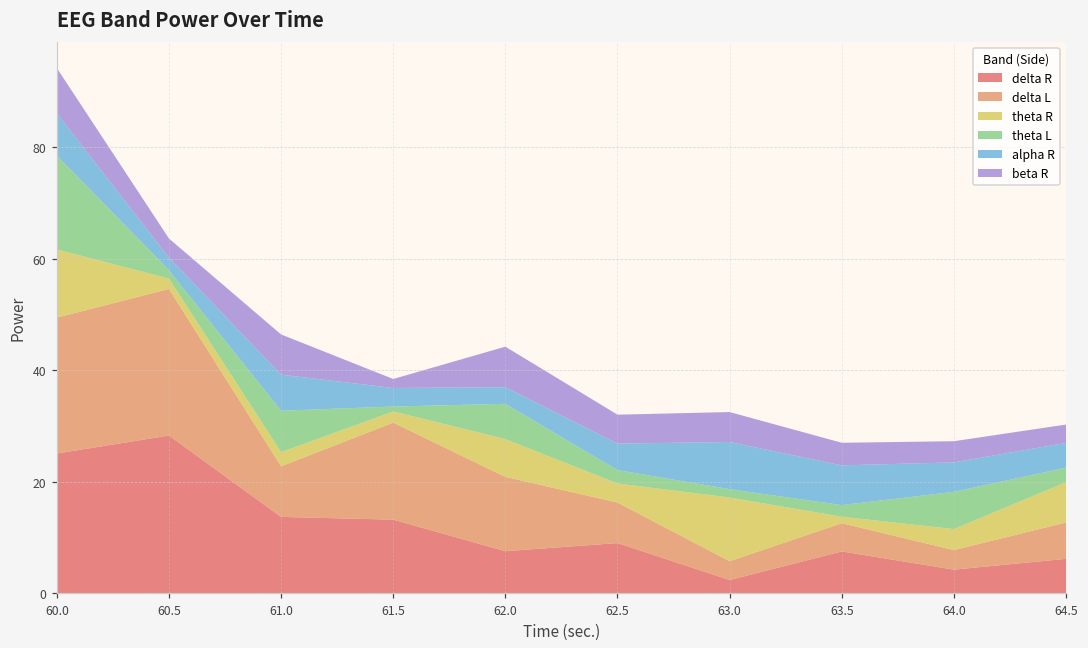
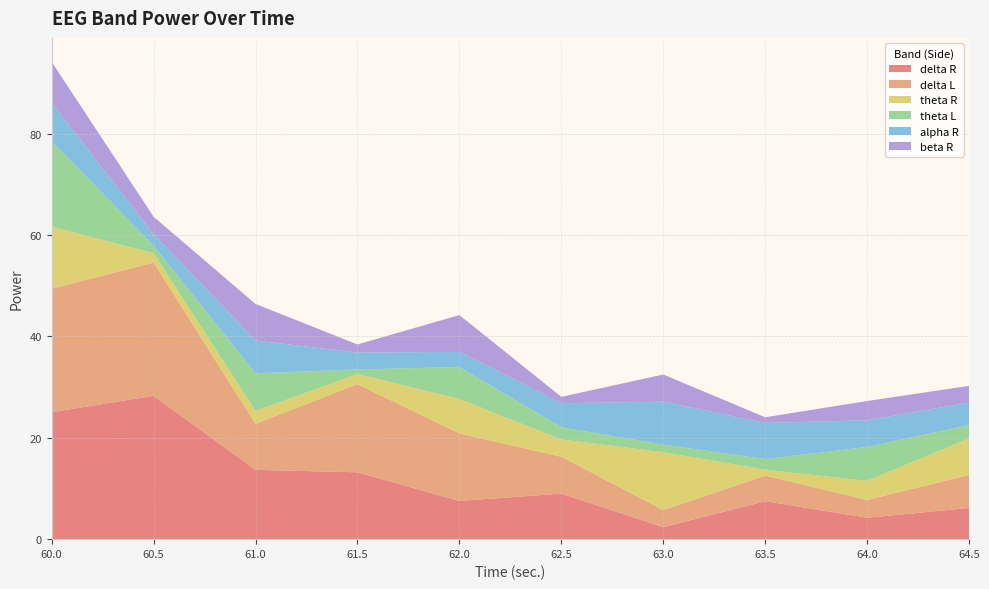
beta R, 62.5: 5 -> 1
beta R, 63.5: 4 -> 1
